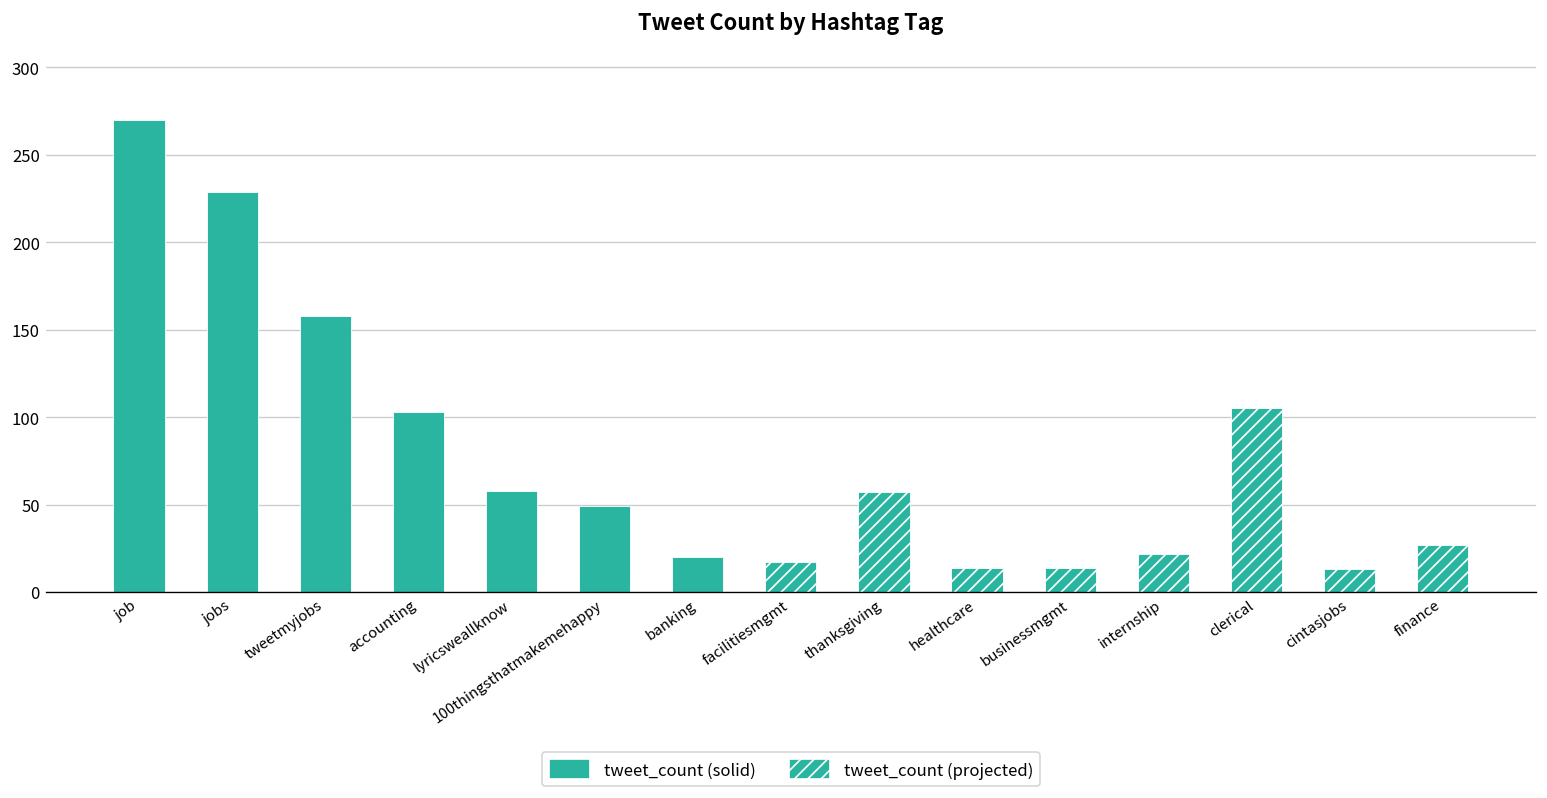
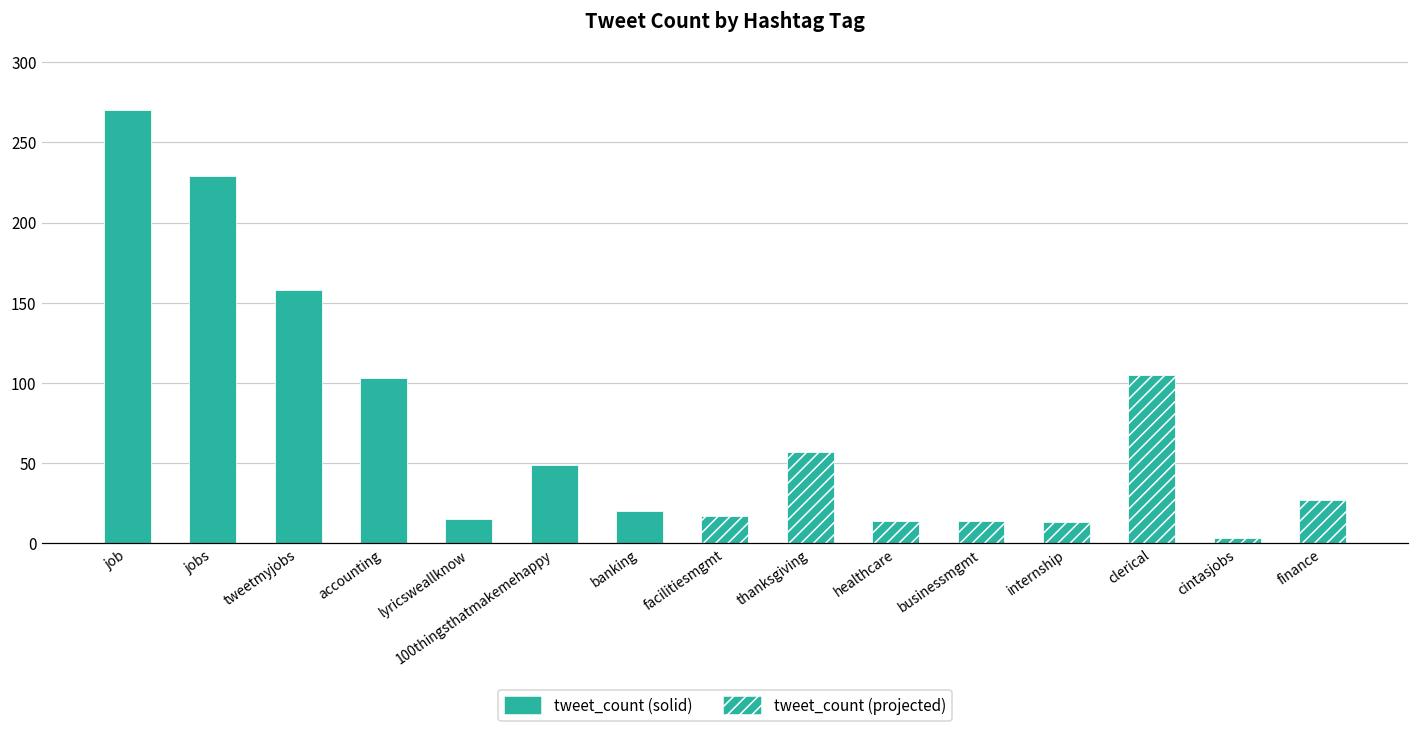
lyricsweallknow: 58 -> 15
internship: 22 -> 13
cintasjobs: 13 -> 3
